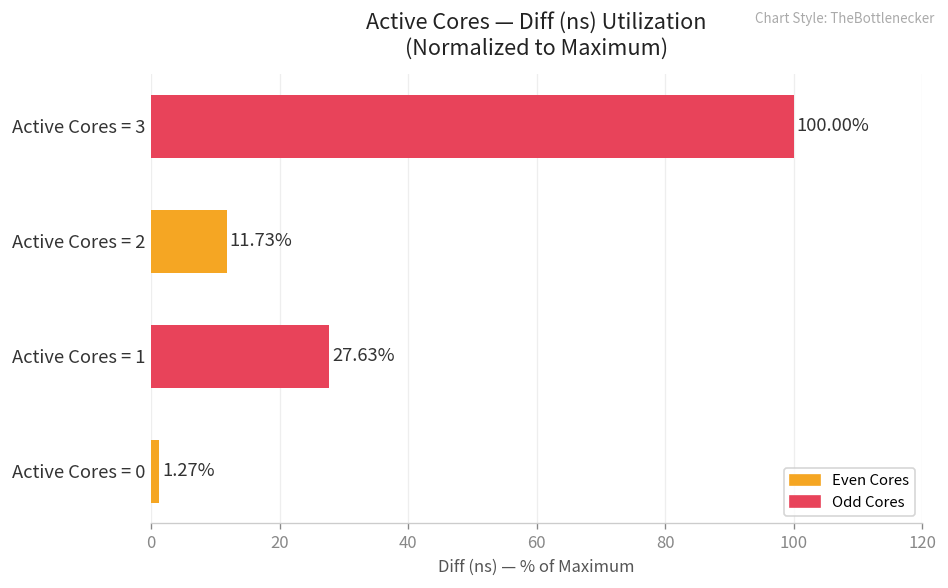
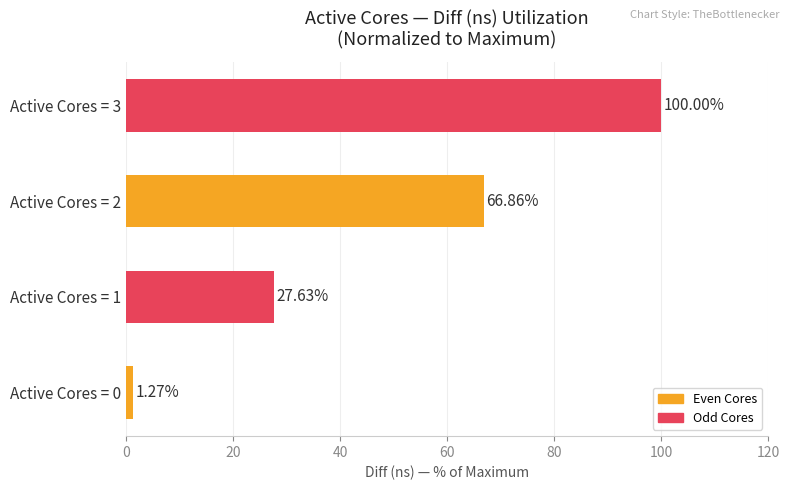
Active Cores = 2: 11.73% -> 66.86%
